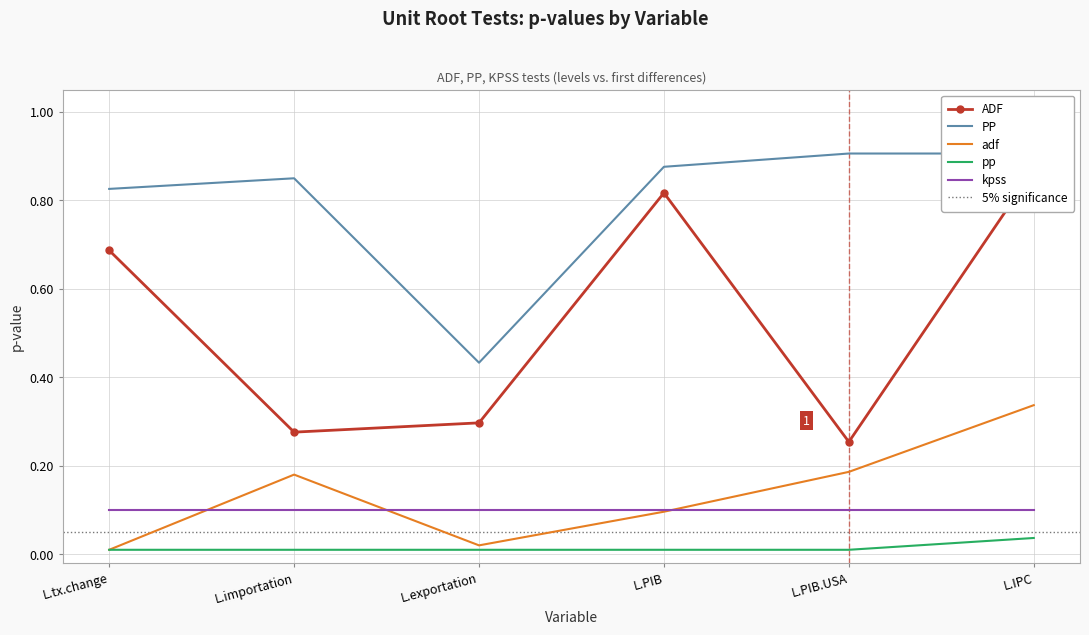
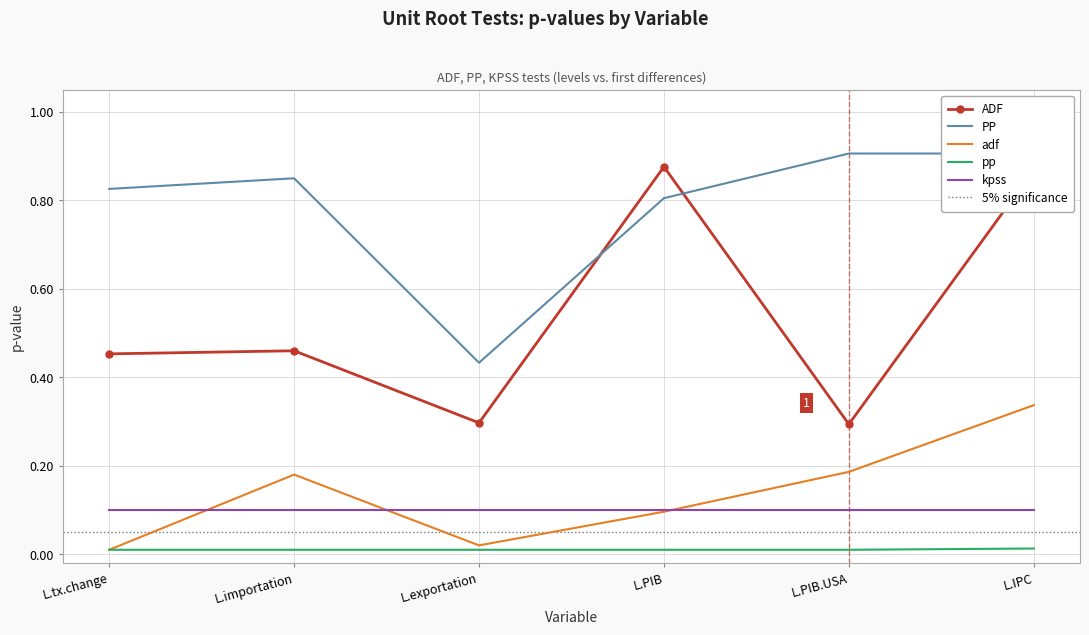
ADF, L.tx.change: 0.69 -> 0.45
ADF, L.importation: 0.28 -> 0.46
ADF, L.PIB: 0.82 -> 0.88
PP, L.PIB: 0.88 -> 0.81
ADF, L.PIB.USA: 0.25 -> 0.29
pp, L.IPC: 0.04 -> 0.01
